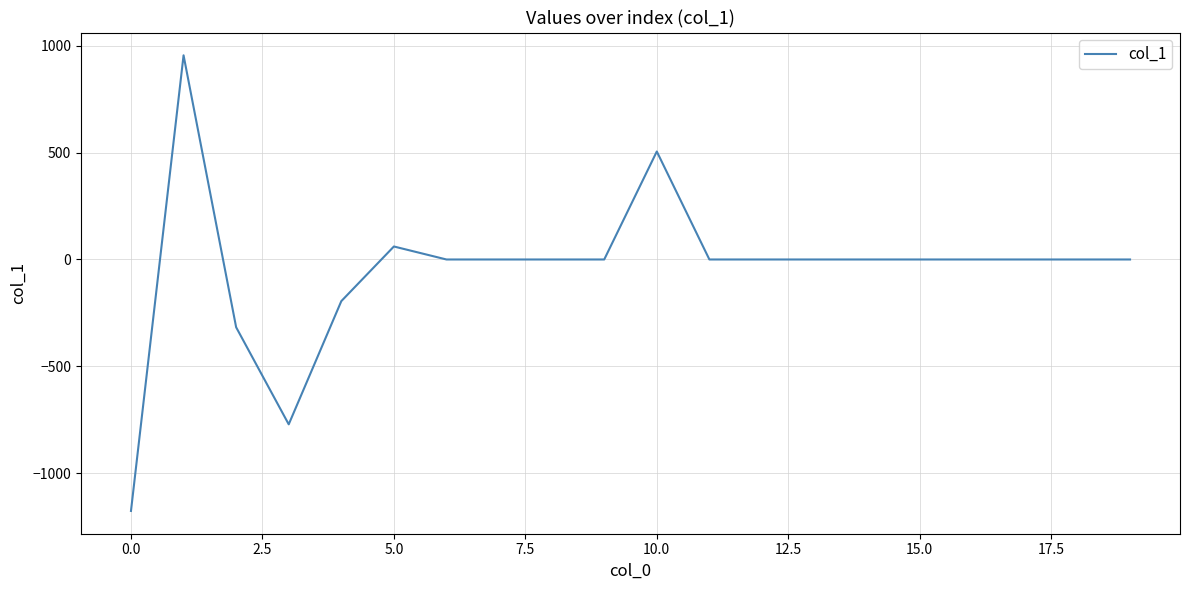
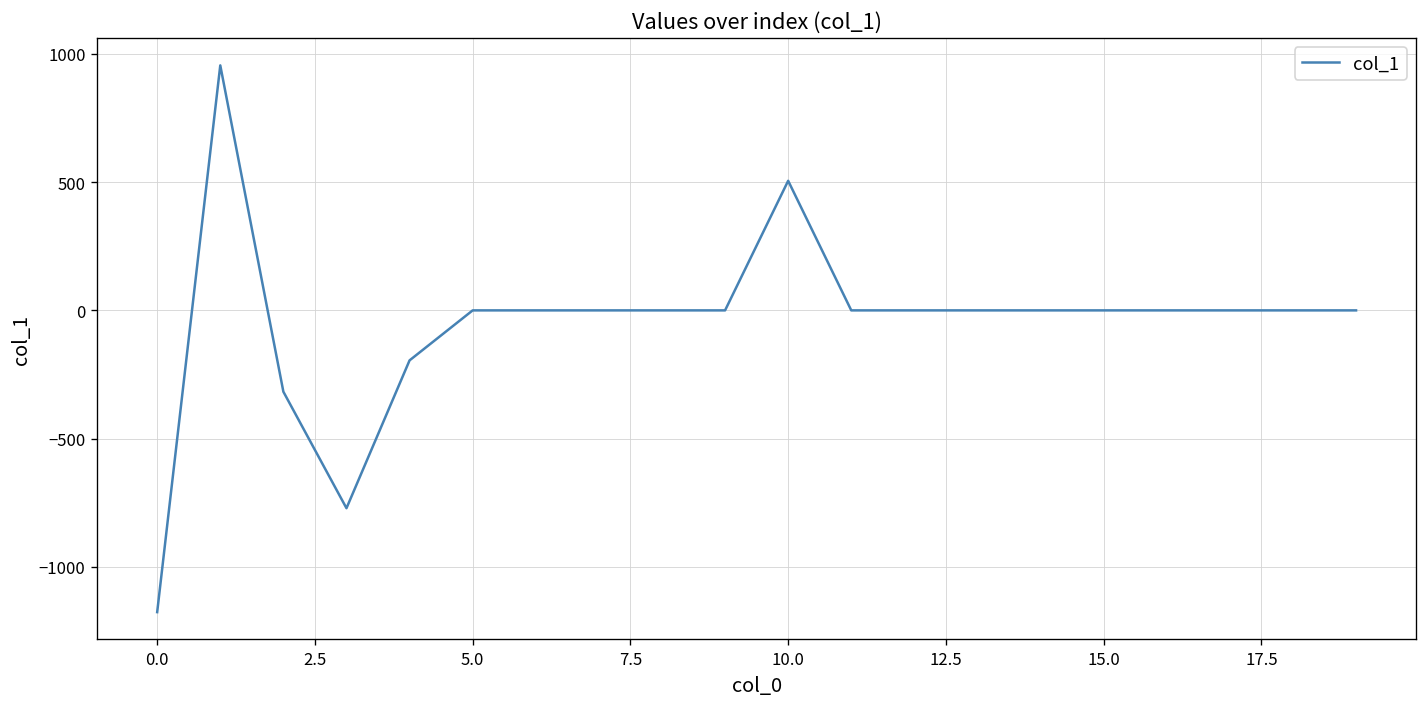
5.0: 60 -> 0
